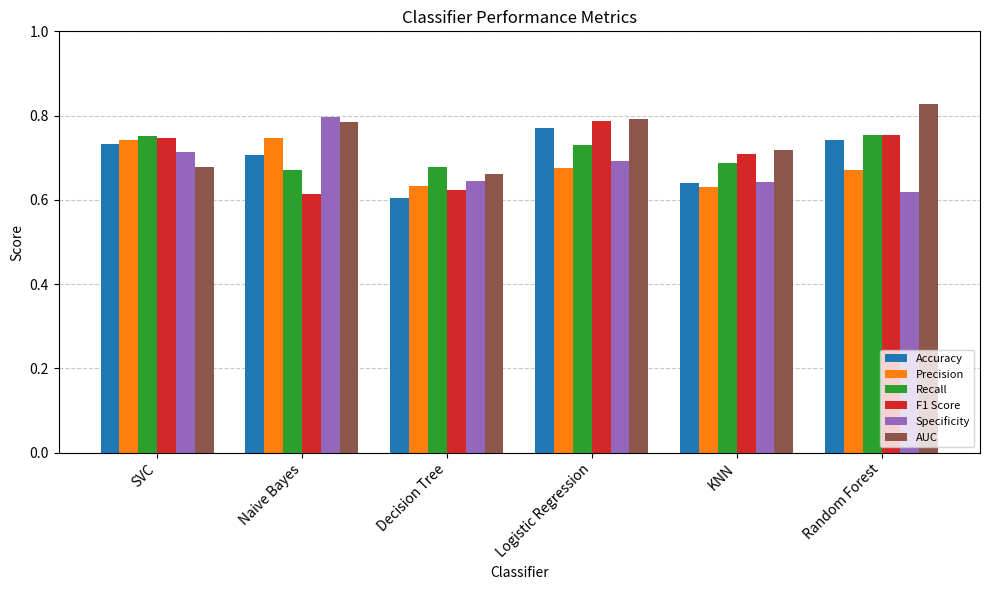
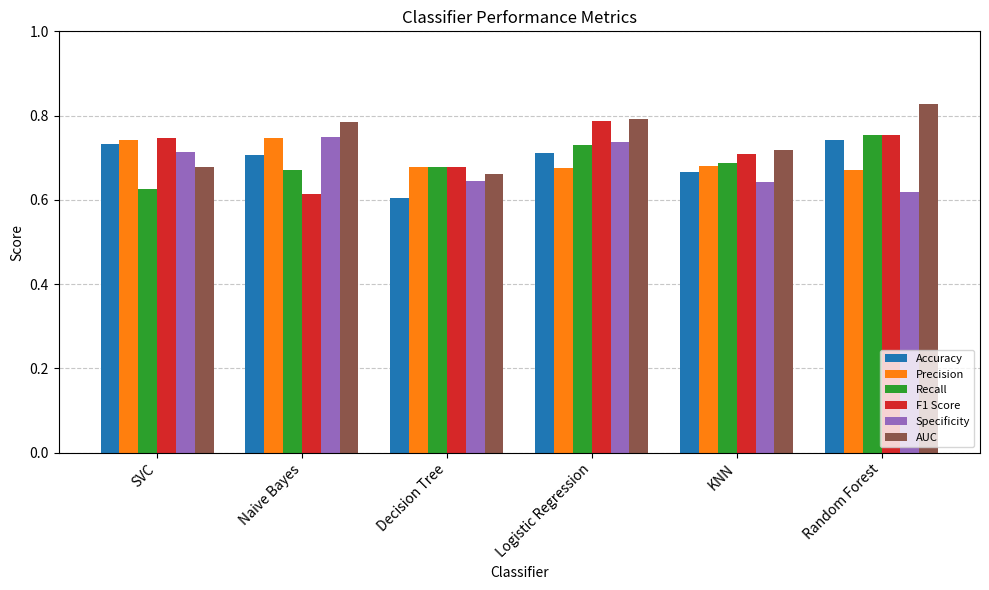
Recall, SVC: 0.75 -> 0.63
Specificity, Naive Bayes: 0.80 -> 0.75
Precision, Decision Tree: 0.63 -> 0.68
F1 Score, Decision Tree: 0.62 -> 0.68
Accuracy, Logistic Regression: 0.77 -> 0.71
Specificity, Logistic Regression: 0.69 -> 0.74
Accuracy, KNN: 0.64 -> 0.67
Precision, KNN: 0.63 -> 0.68
